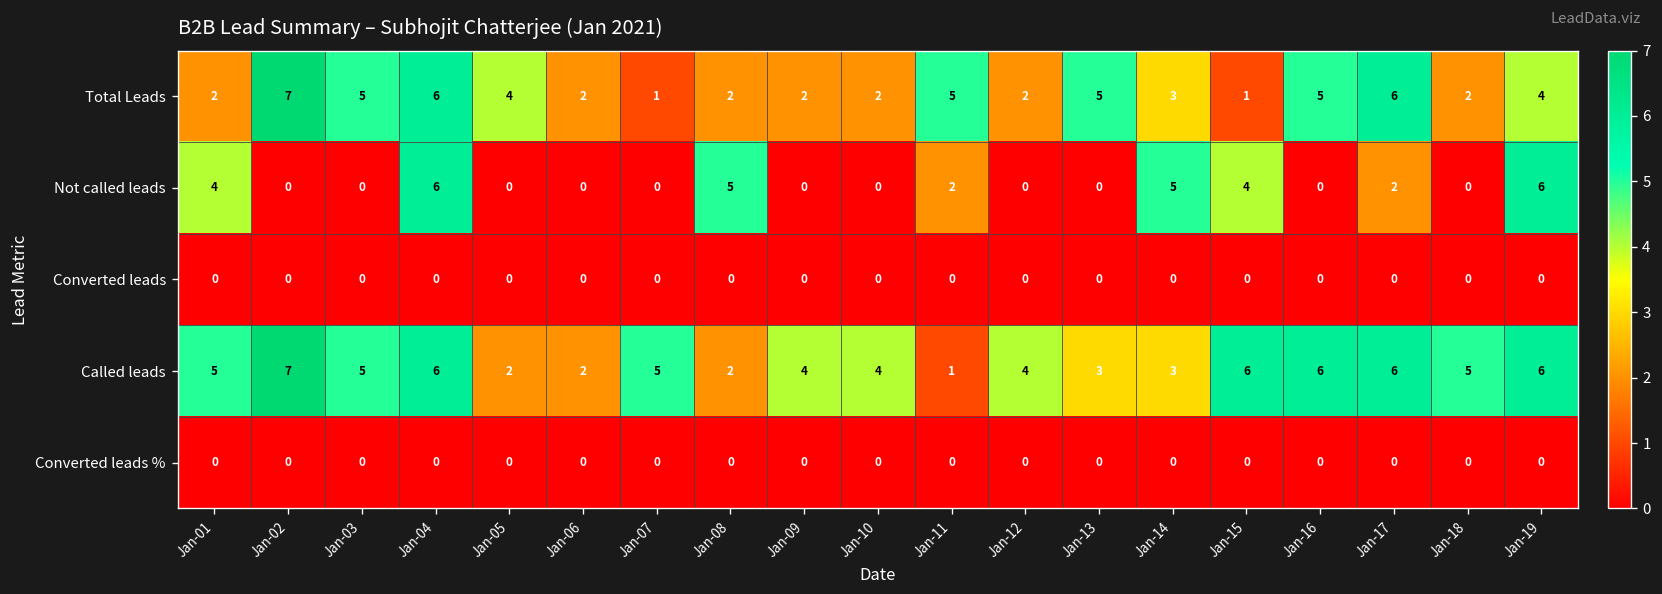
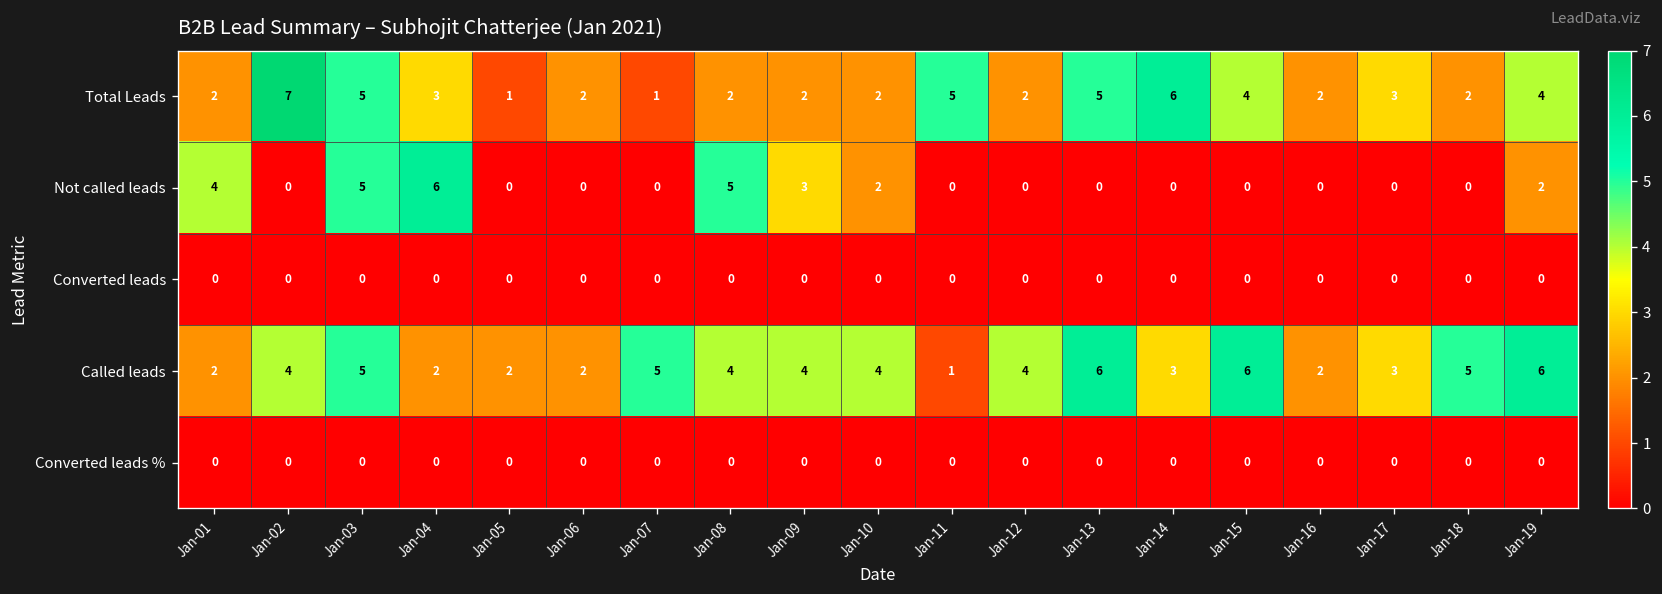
Total Leads, Jan-04: 6 -> 3
Total Leads, Jan-05: 4 -> 1
Total Leads, Jan-14: 3 -> 6
Total Leads, Jan-15: 1 -> 4
Total Leads, Jan-16: 5 -> 2
Total Leads, Jan-17: 6 -> 3
Not called leads, Jan-03: 0 -> 5
Not called leads, Jan-09: 0 -> 3
Not called leads, Jan-10: 0 -> 2
Not called leads, Jan-11: 2 -> 0
Not called leads, Jan-14: 5 -> 0
Not called leads, Jan-15: 4 -> 0
Not called leads, Jan-17: 2 -> 0
Not called leads, Jan-19: 6 -> 2
Called leads, Jan-01: 5 -> 2
Called leads, Jan-02: 7 -> 4
Called leads, Jan-04: 6 -> 2
Called leads, Jan-08: 2 -> 4
Called leads, Jan-13: 3 -> 6
Called leads, Jan-16: 6 -> 2
Called leads, Jan-17: 6 -> 3
